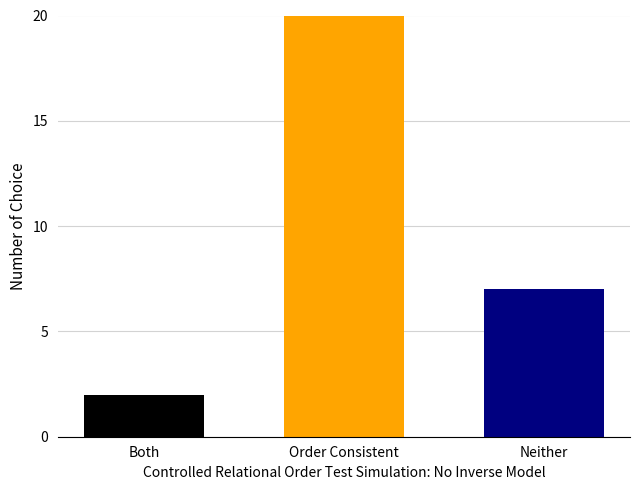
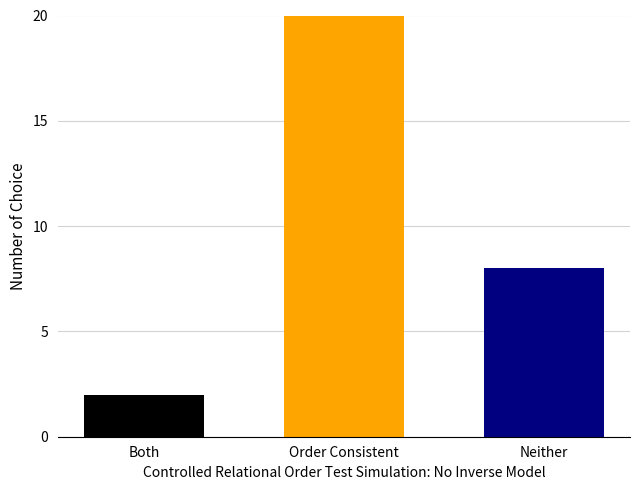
Neither: 7 -> 8
